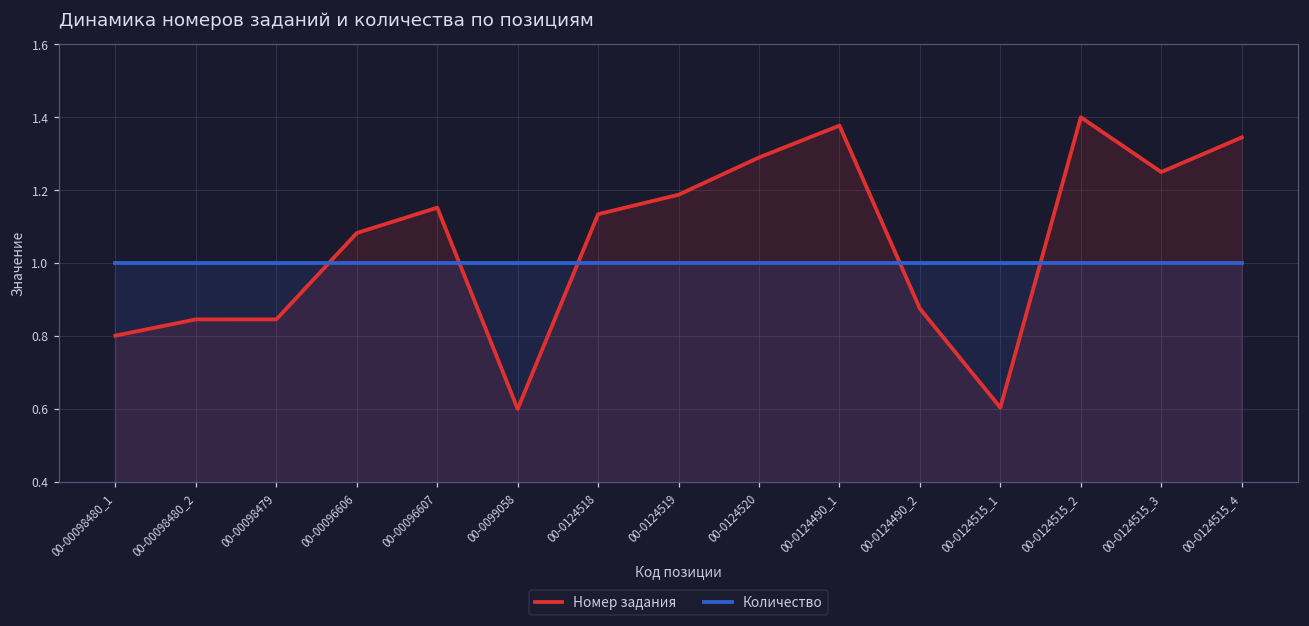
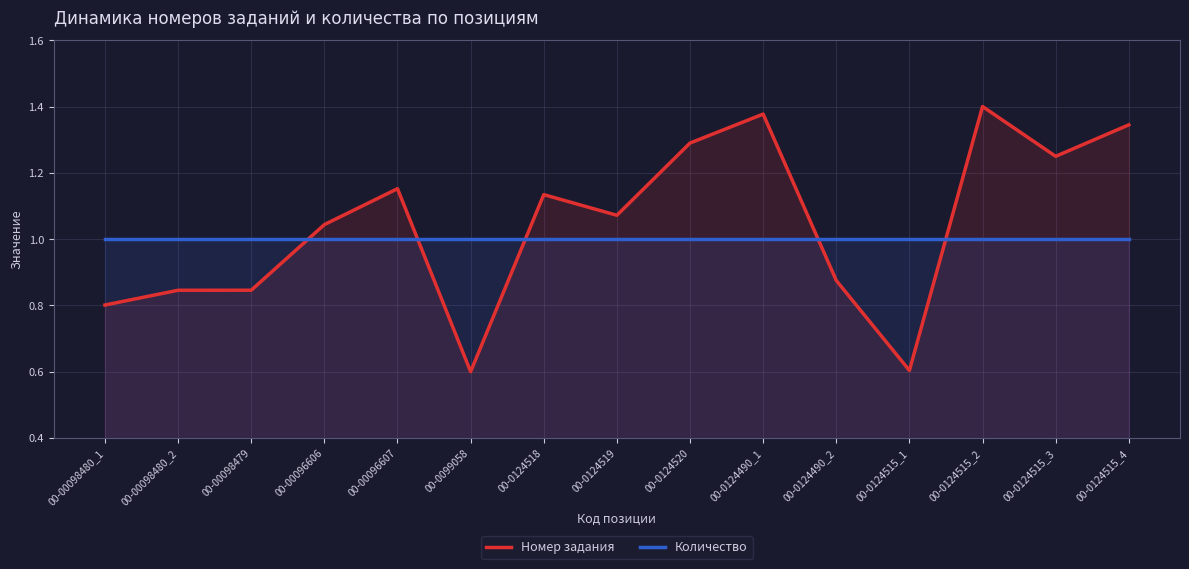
Номер задания, 00-00096606: 1.08 -> 1.04
Номер задания, 00-0124519: 1.19 -> 1.07
